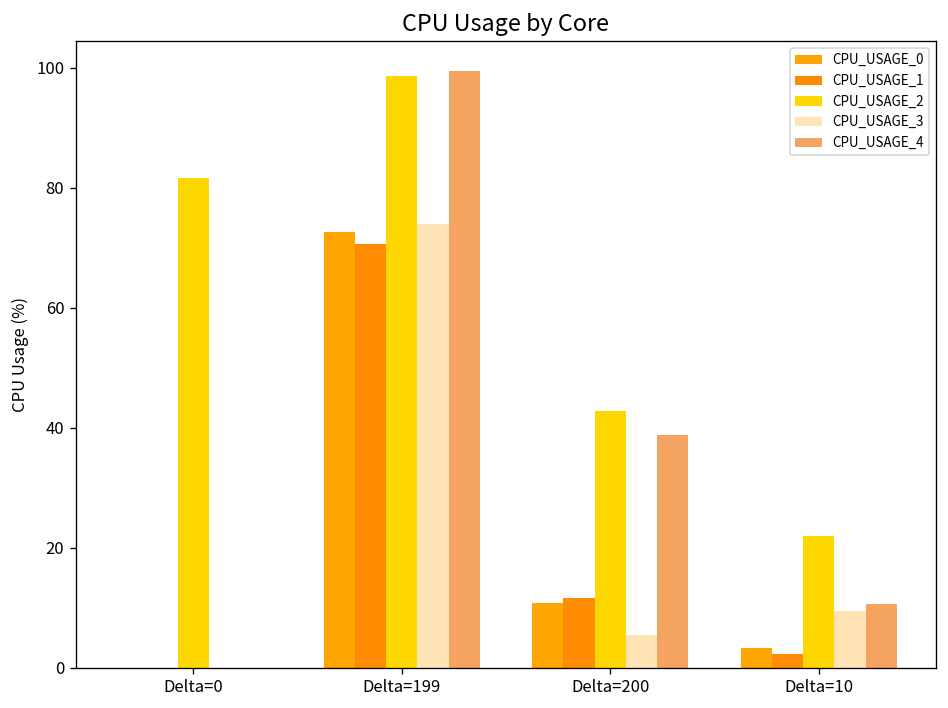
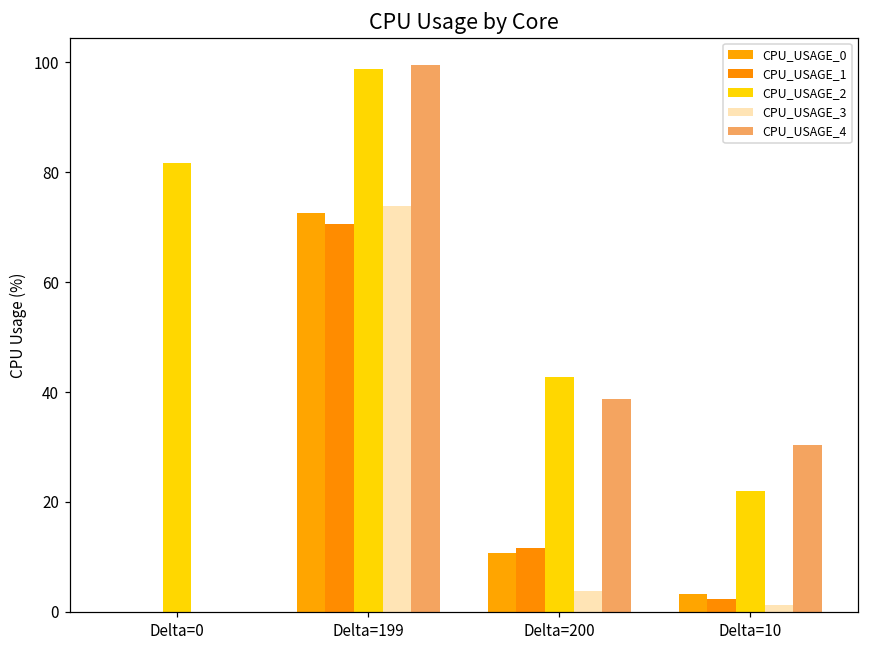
CPU_USAGE_3, Delta=200: 5 -> 4
CPU_USAGE_3, Delta=10: 9 -> 1
CPU_USAGE_4, Delta=10: 11 -> 30
